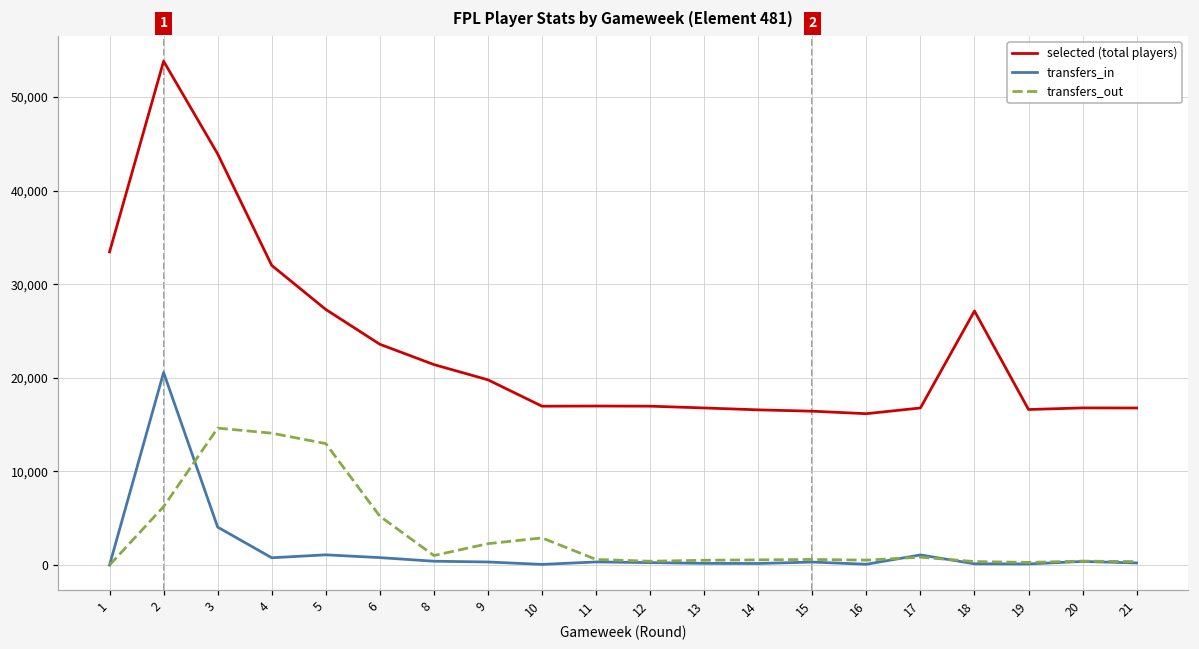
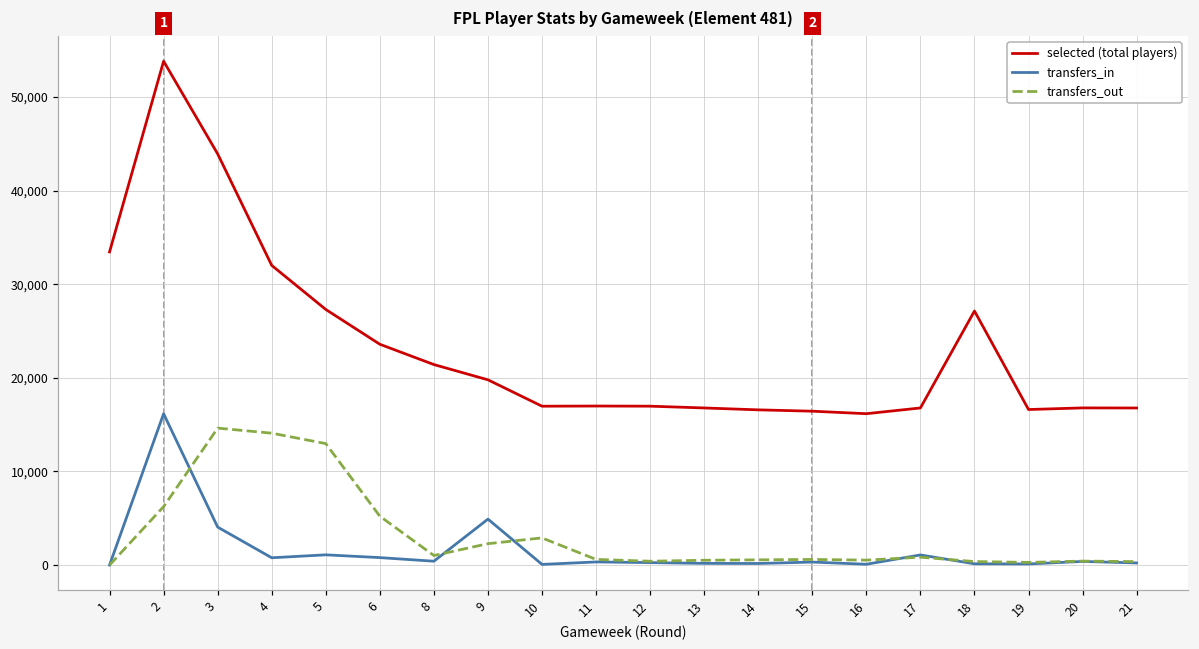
transfers_in, 2: 21,000 -> 16,000
transfers_in, 9: 0 -> 5,000
